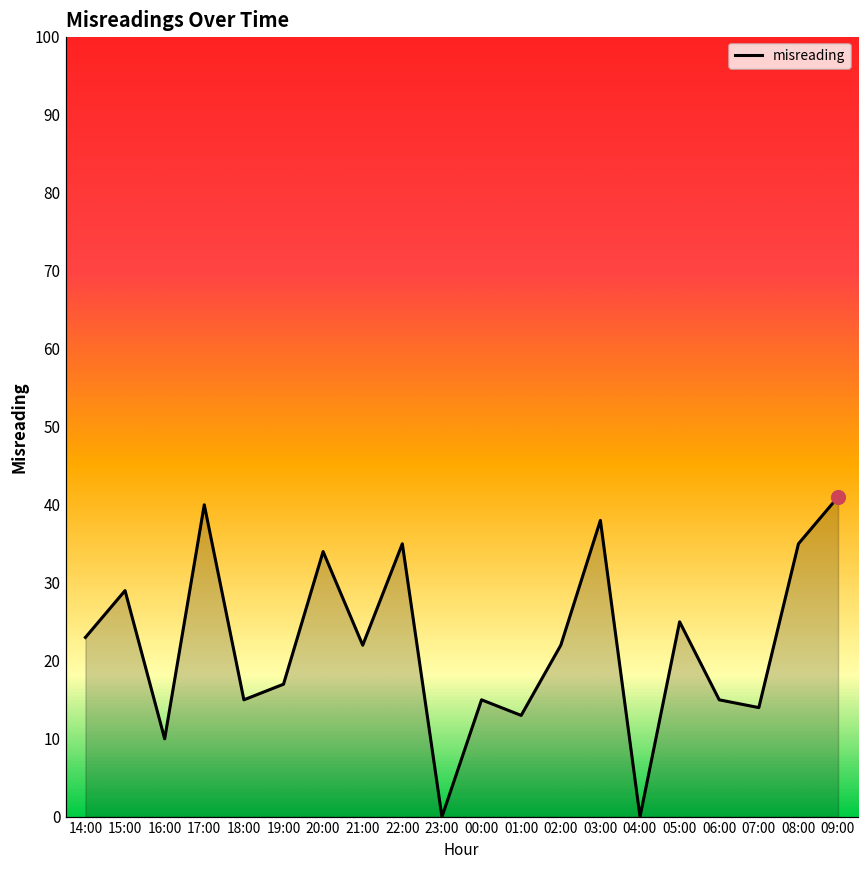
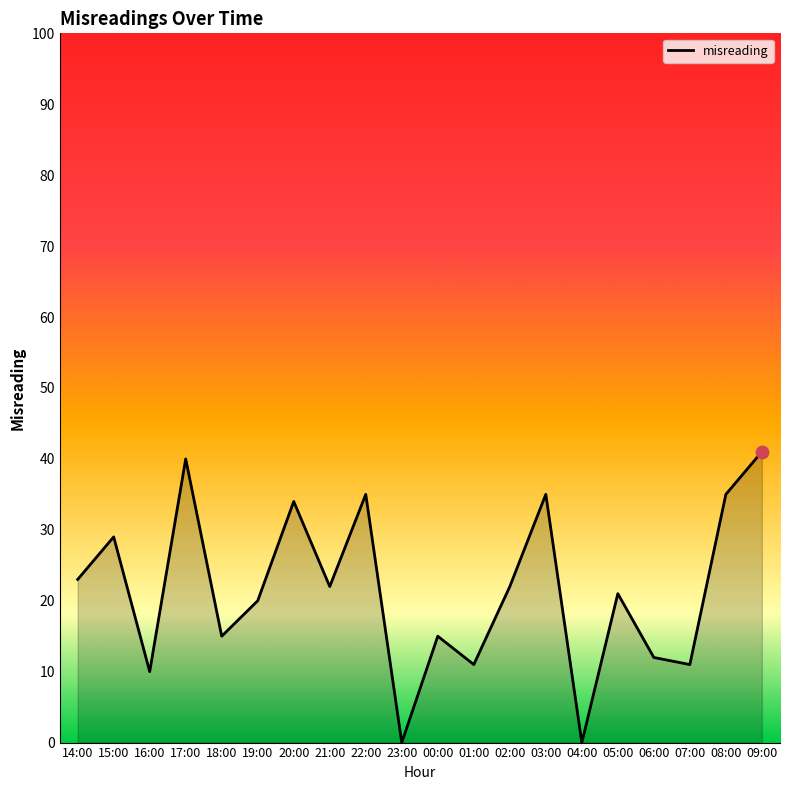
misreading, 19:00: 17 -> 20
misreading, 01:00: 13 -> 11
misreading, 03:00: 38 -> 35
misreading, 05:00: 25 -> 21
misreading, 06:00: 15 -> 12
misreading, 07:00: 14 -> 11
